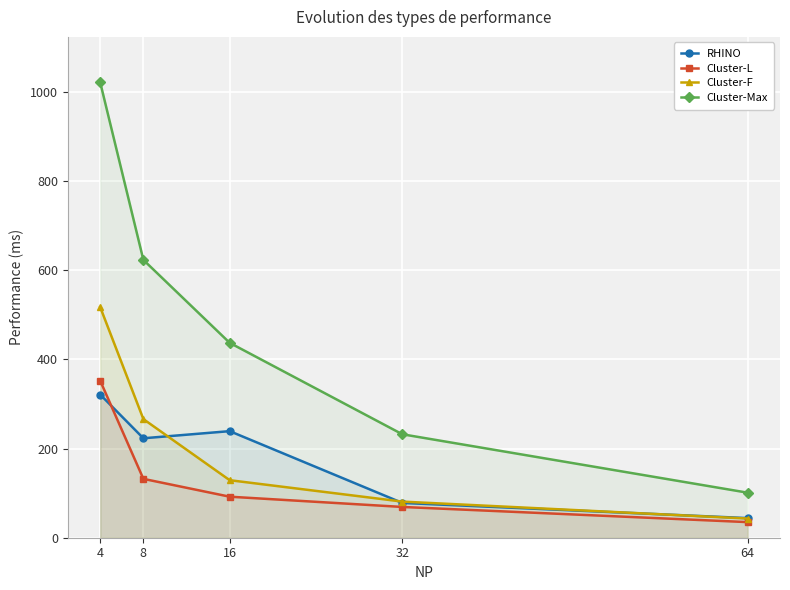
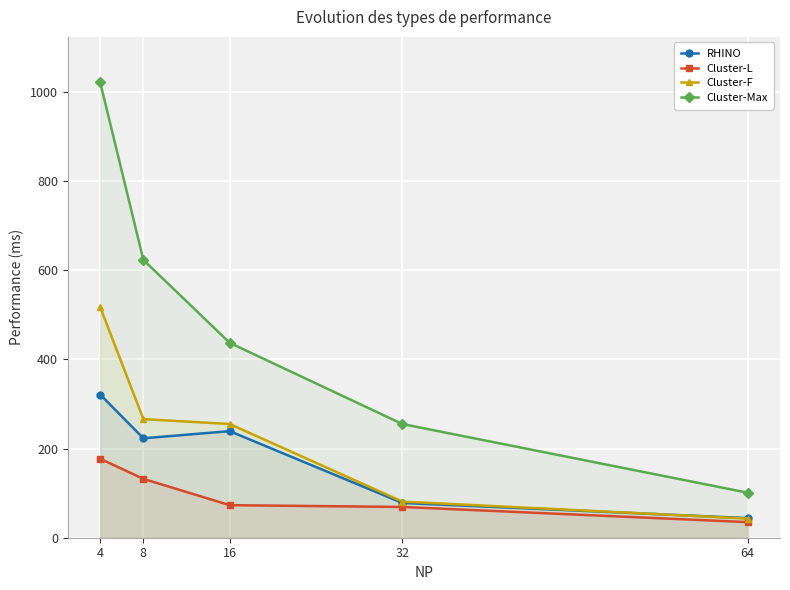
Cluster-L, 4: 350 -> 180
Cluster-L, 16: 90 -> 70
Cluster-F, 16: 130 -> 260
Cluster-Max, 32: 230 -> 260
